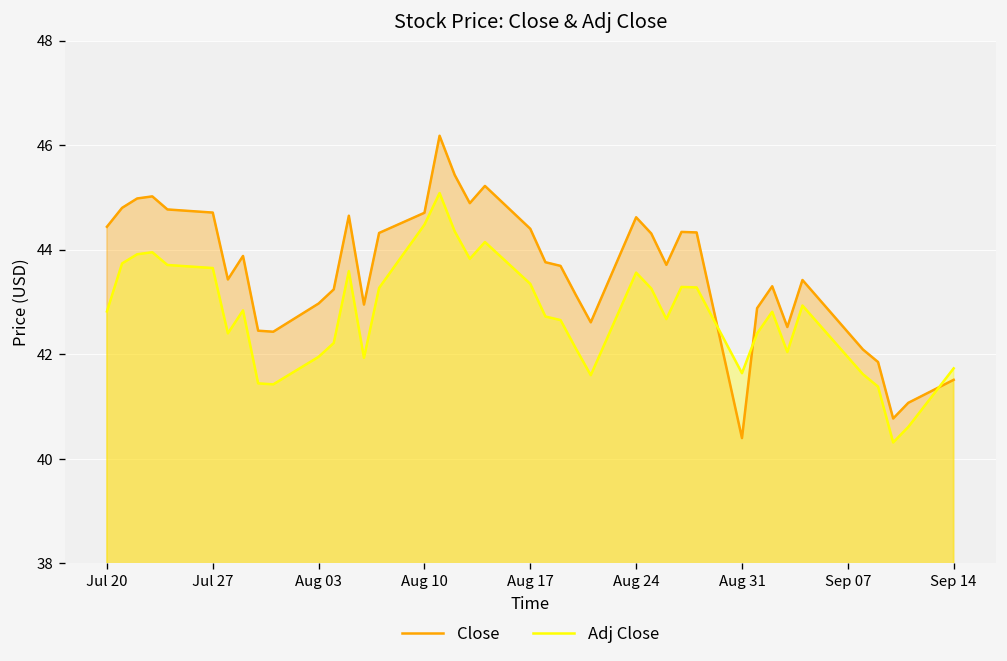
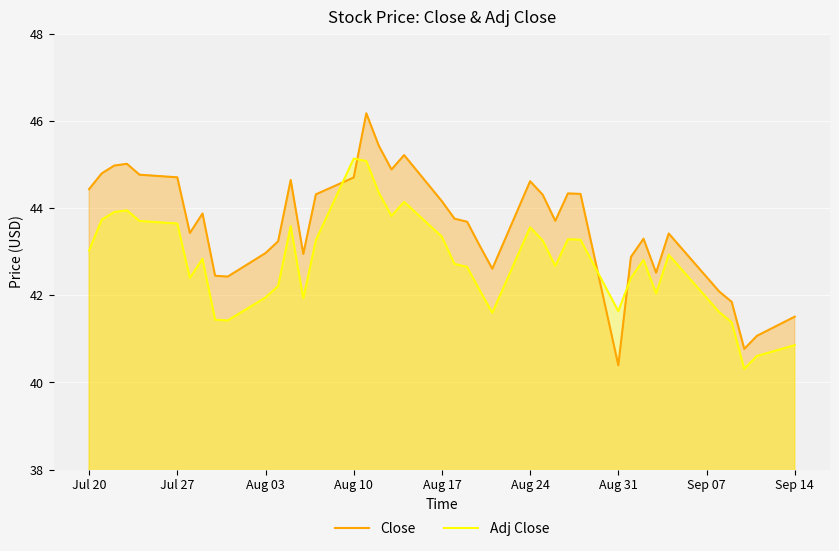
Adj Close, Jul 20: 42.8 -> 43.0
Adj Close, Aug 10: 44.5 -> 45.1
Close, Aug 17: 44.4 -> 44.2
Adj Close, Sep 14: 41.7 -> 40.9
